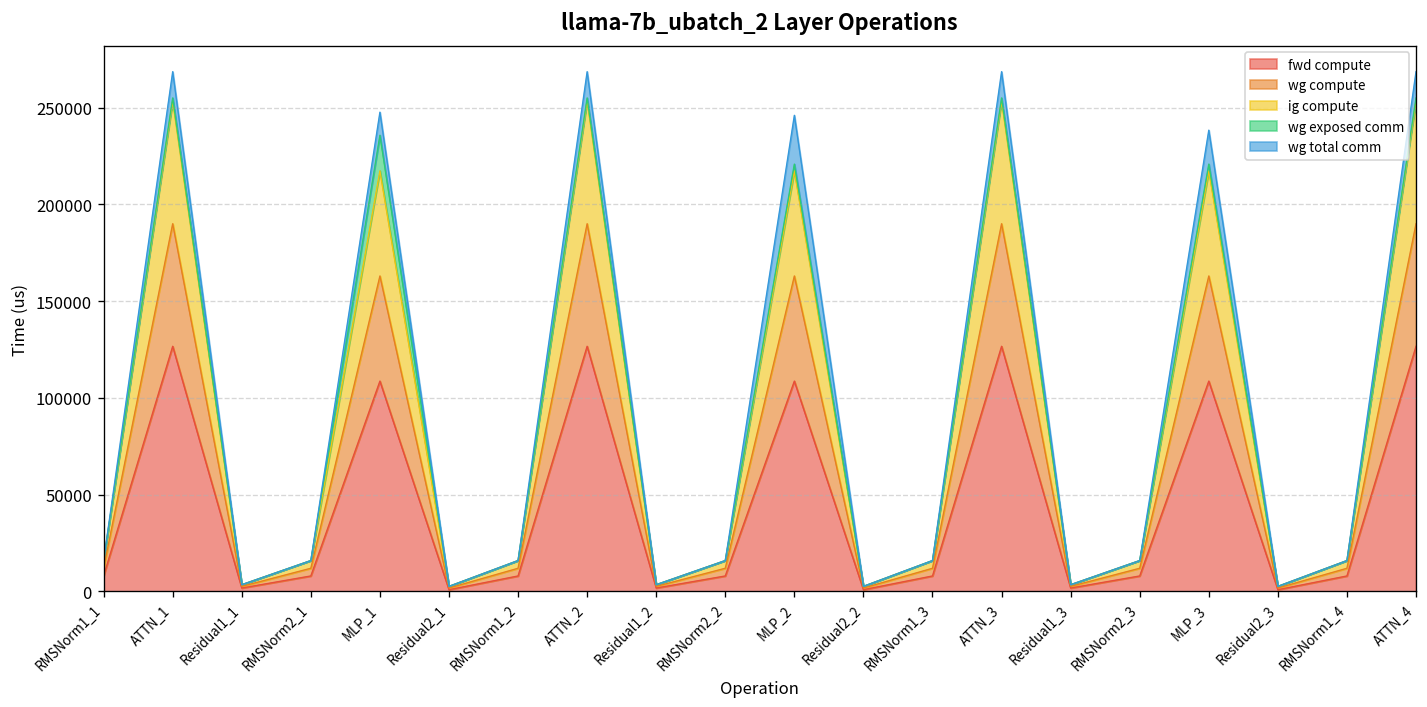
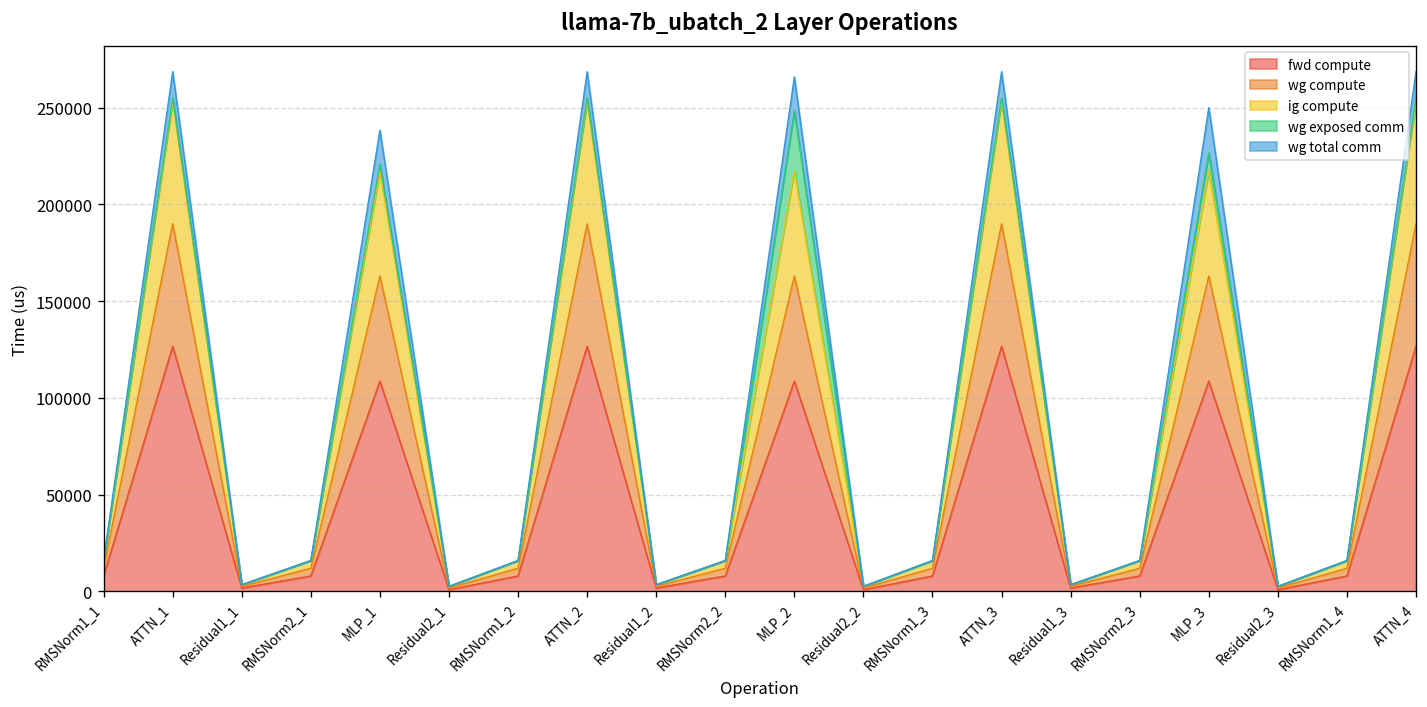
wg exposed comm, MLP_1: 18000 -> 3000
wg total comm, MLP_1: 12000 -> 18000
wg exposed comm, MLP_2: 3000 -> 31000
wg total comm, MLP_2: 25000 -> 18000
wg exposed comm, MLP_3: 3000 -> 9000
wg total comm, MLP_3: 18000 -> 23000
